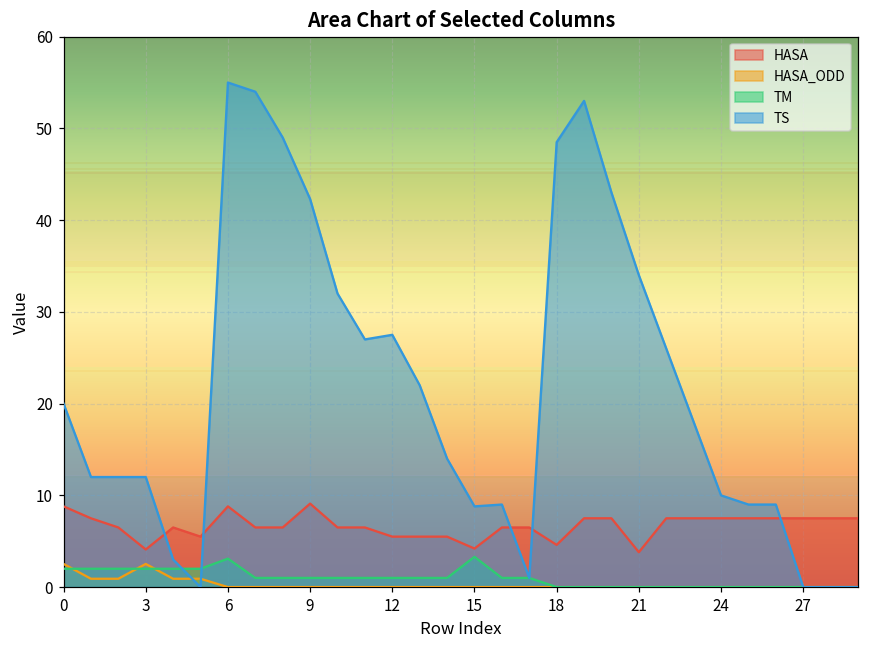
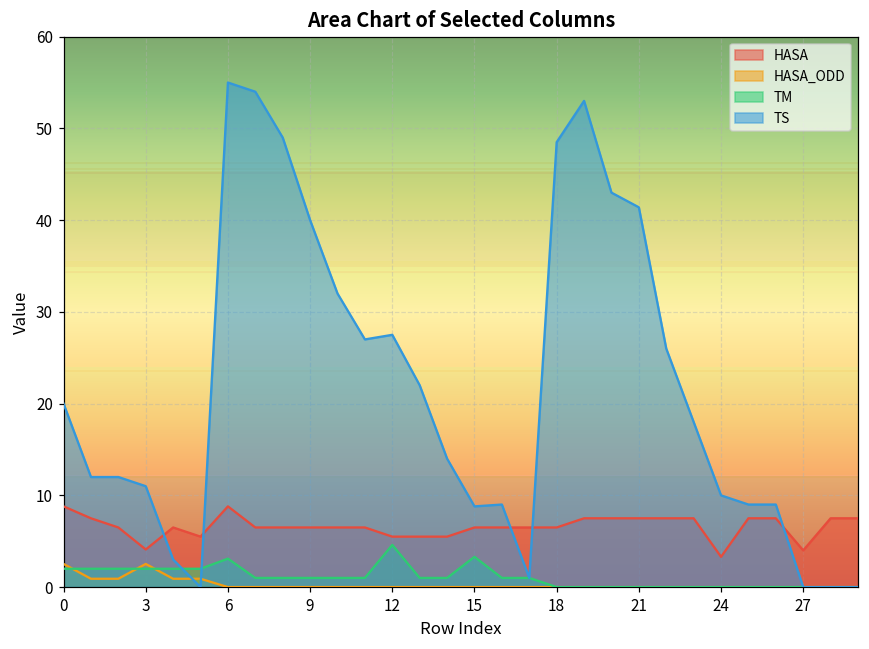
TS, 3: 12 -> 11
HASA, 9: 9 -> 7
TS, 9: 42 -> 40
TM, 12: 1 -> 5
HASA, 15: 4 -> 7
HASA, 18: 5 -> 7
HASA, 21: 4 -> 8
TS, 21: 34 -> 41
HASA, 24: 8 -> 3
HASA, 27: 8 -> 4
